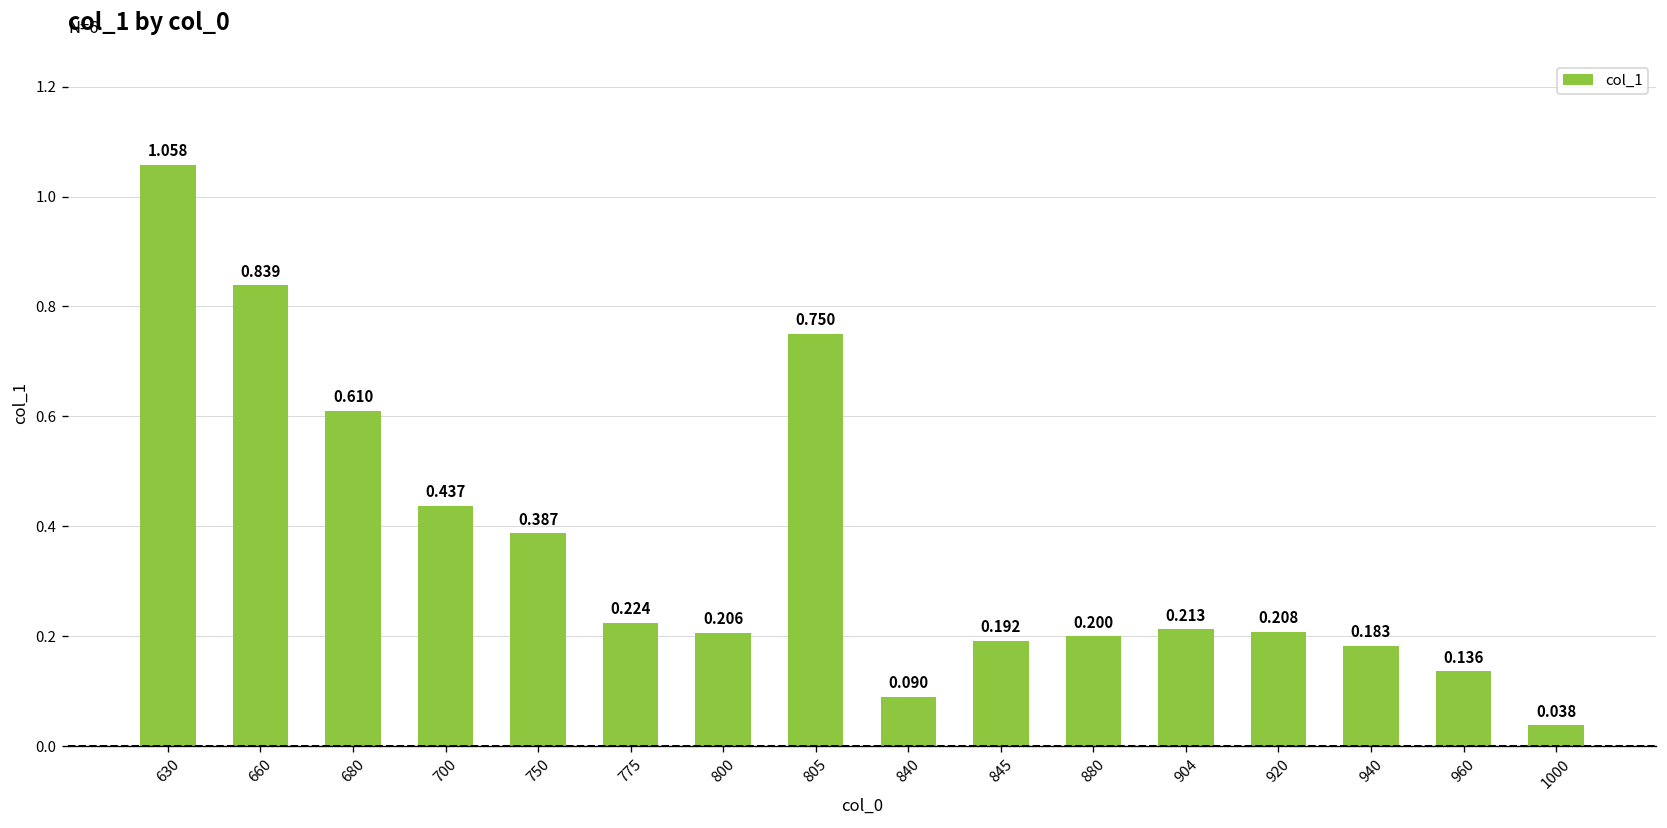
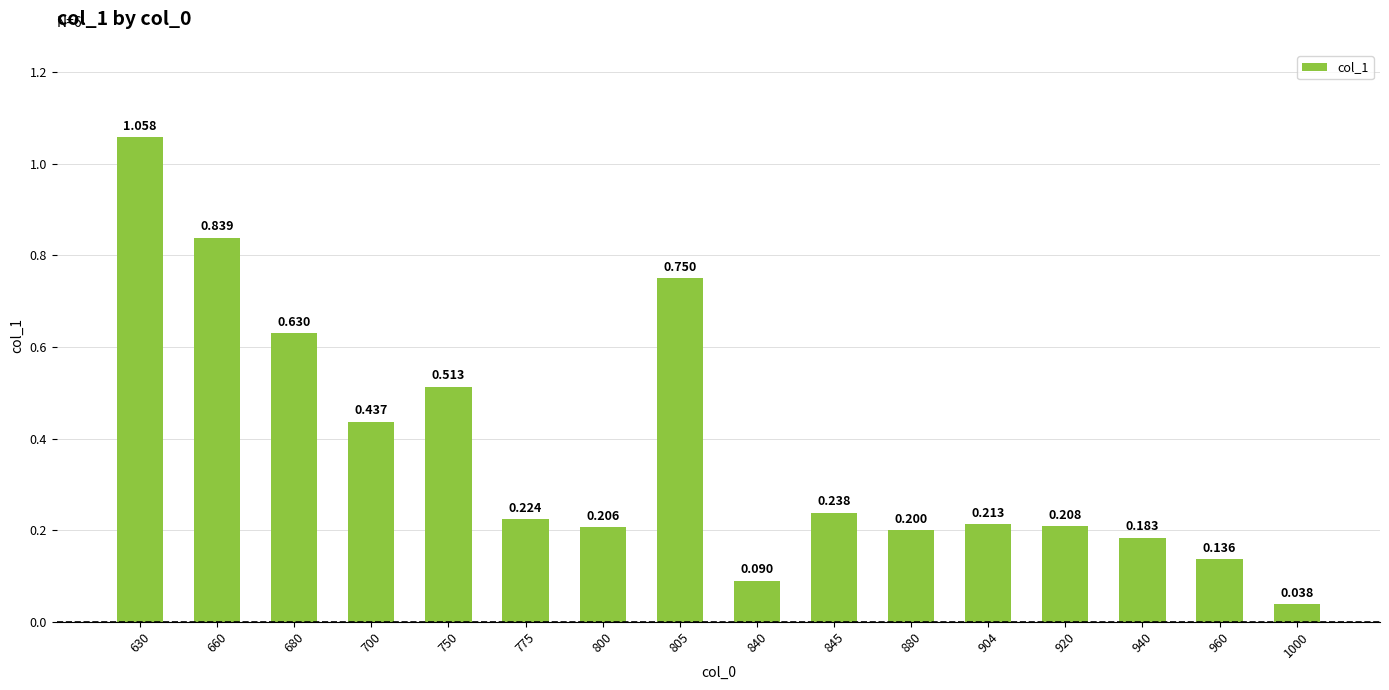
680: 0.610 -> 0.630
750: 0.387 -> 0.513
845: 0.192 -> 0.238
